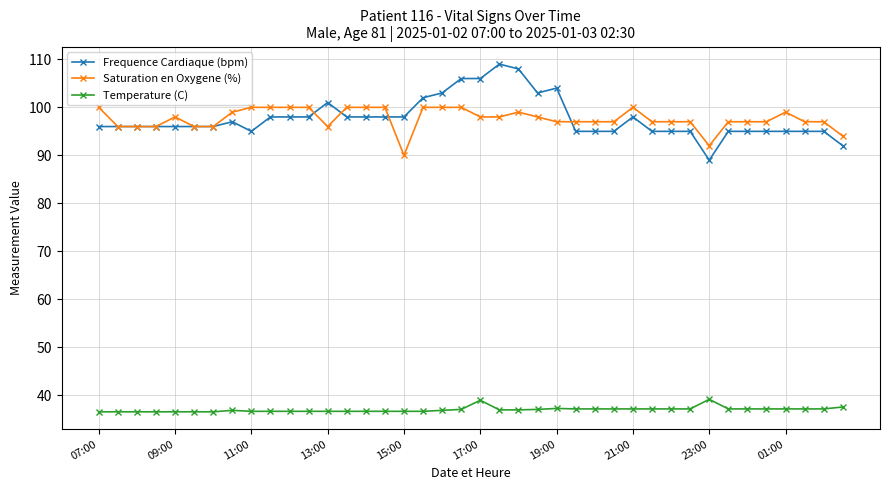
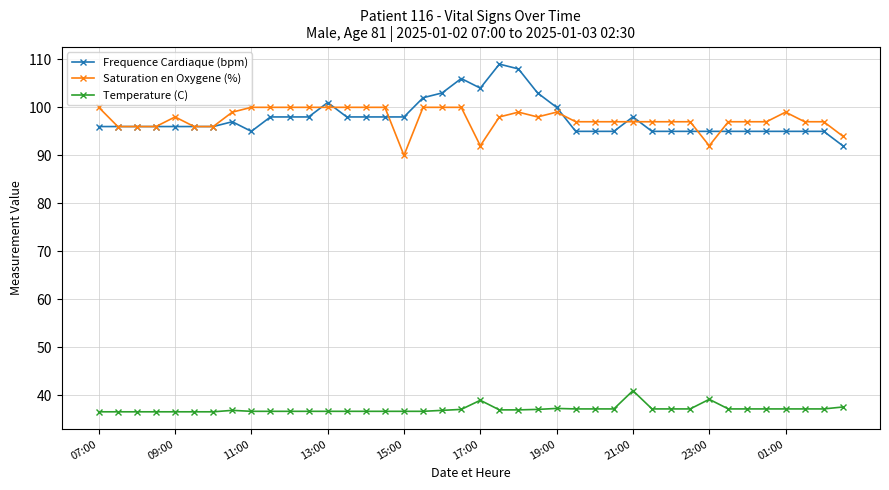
Saturation en Oxygene (%), 13:00: 96 -> 100
Frequence Cardiaque (bpm), 17:00: 106 -> 104
Saturation en Oxygene (%), 17:00: 98 -> 92
Frequence Cardiaque (bpm), 19:00: 104 -> 100
Saturation en Oxygene (%), 19:00: 97 -> 99
Saturation en Oxygene (%), 21:00: 100 -> 97
Temperature (C), 21:00: 37 -> 41
Frequence Cardiaque (bpm), 23:00: 89 -> 95
